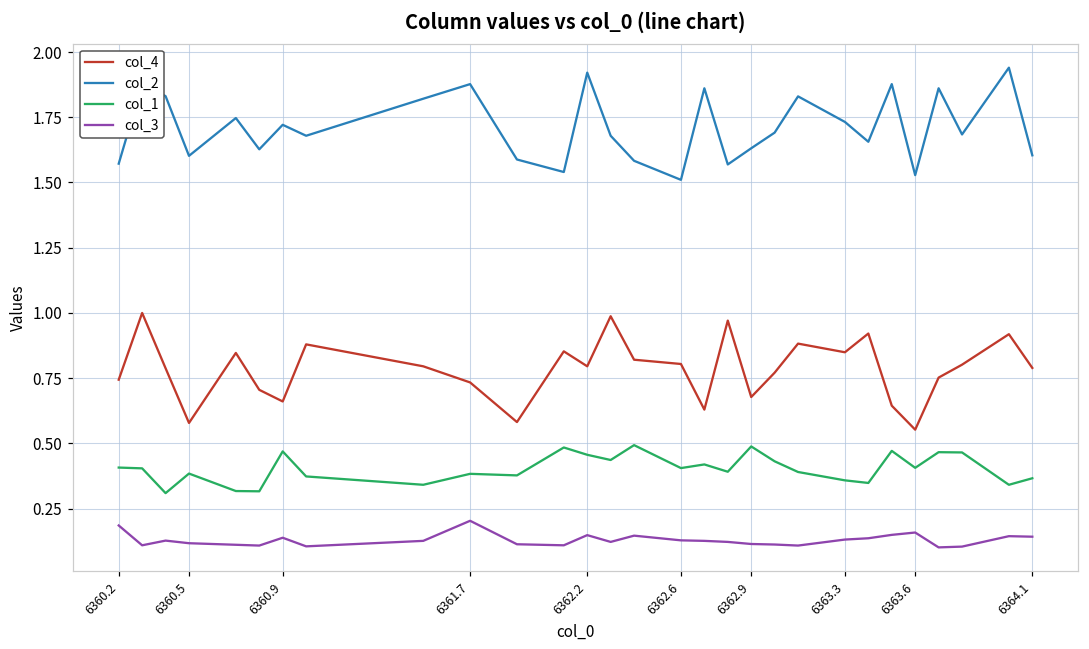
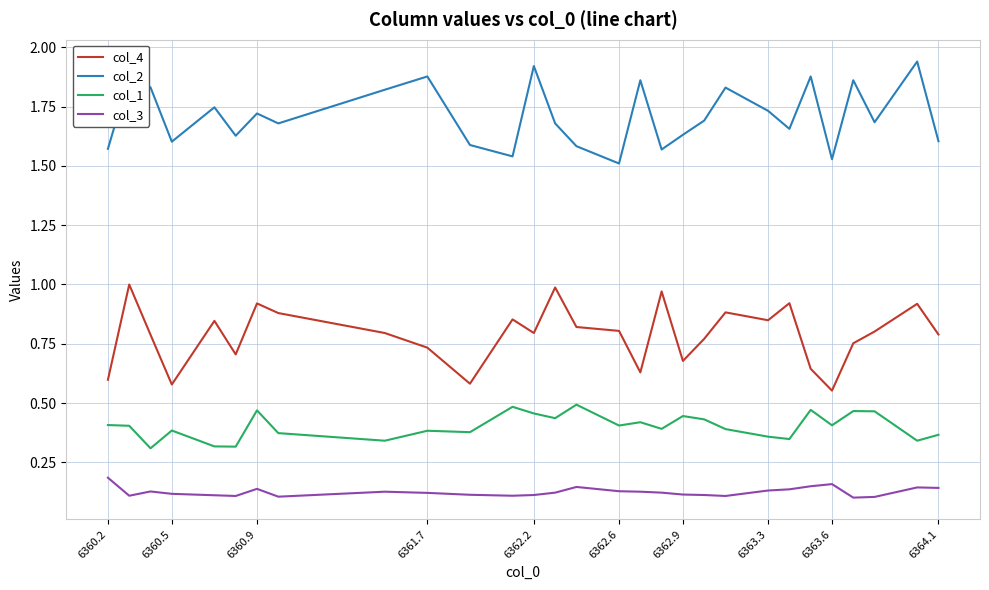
col_4, 6360.2: 0.74 -> 0.60
col_4, 6360.9: 0.66 -> 0.92
col_3, 6361.7: 0.20 -> 0.12
col_3, 6362.2: 0.15 -> 0.11
col_1, 6362.9: 0.49 -> 0.45
